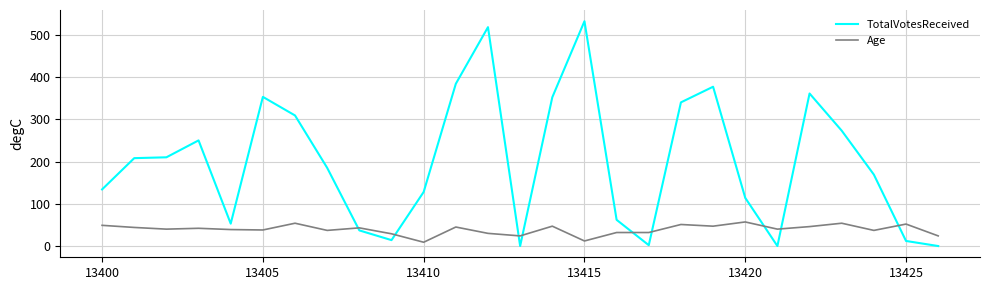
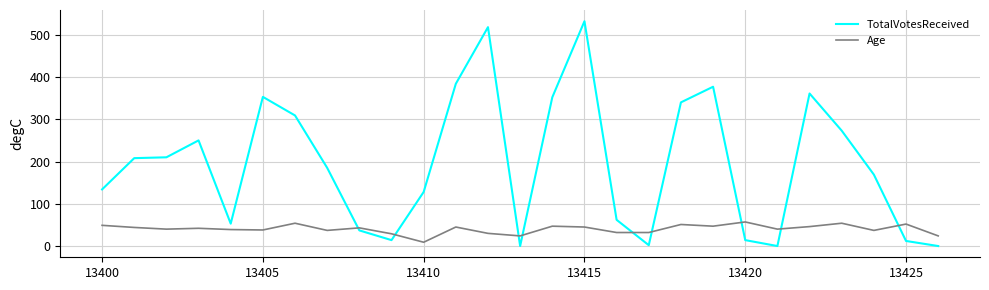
Age, 13415: 10 -> 50
TotalVotesReceived, 13420: 110 -> 10
